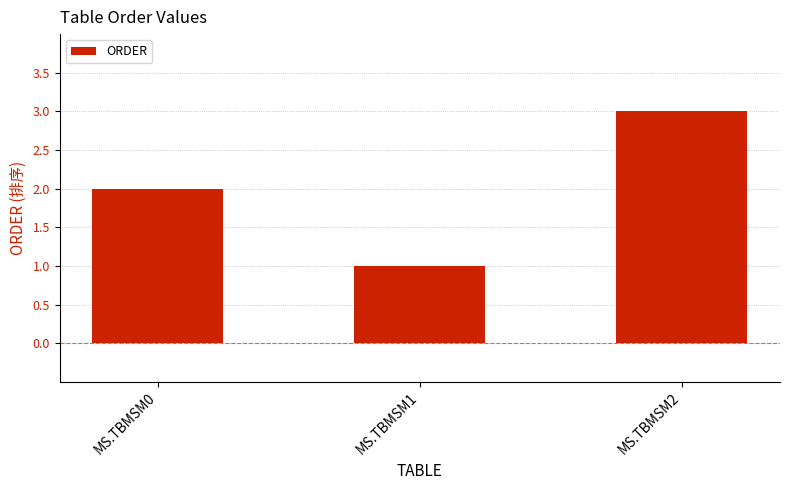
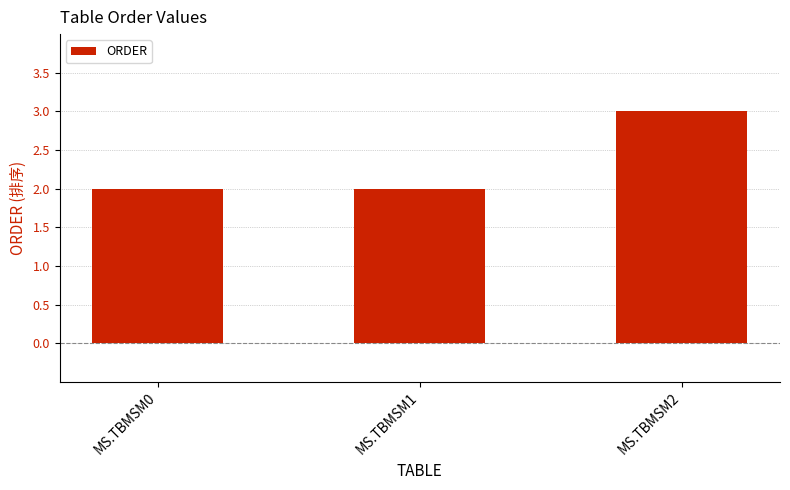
MS.TBMSM1: 1 -> 2
